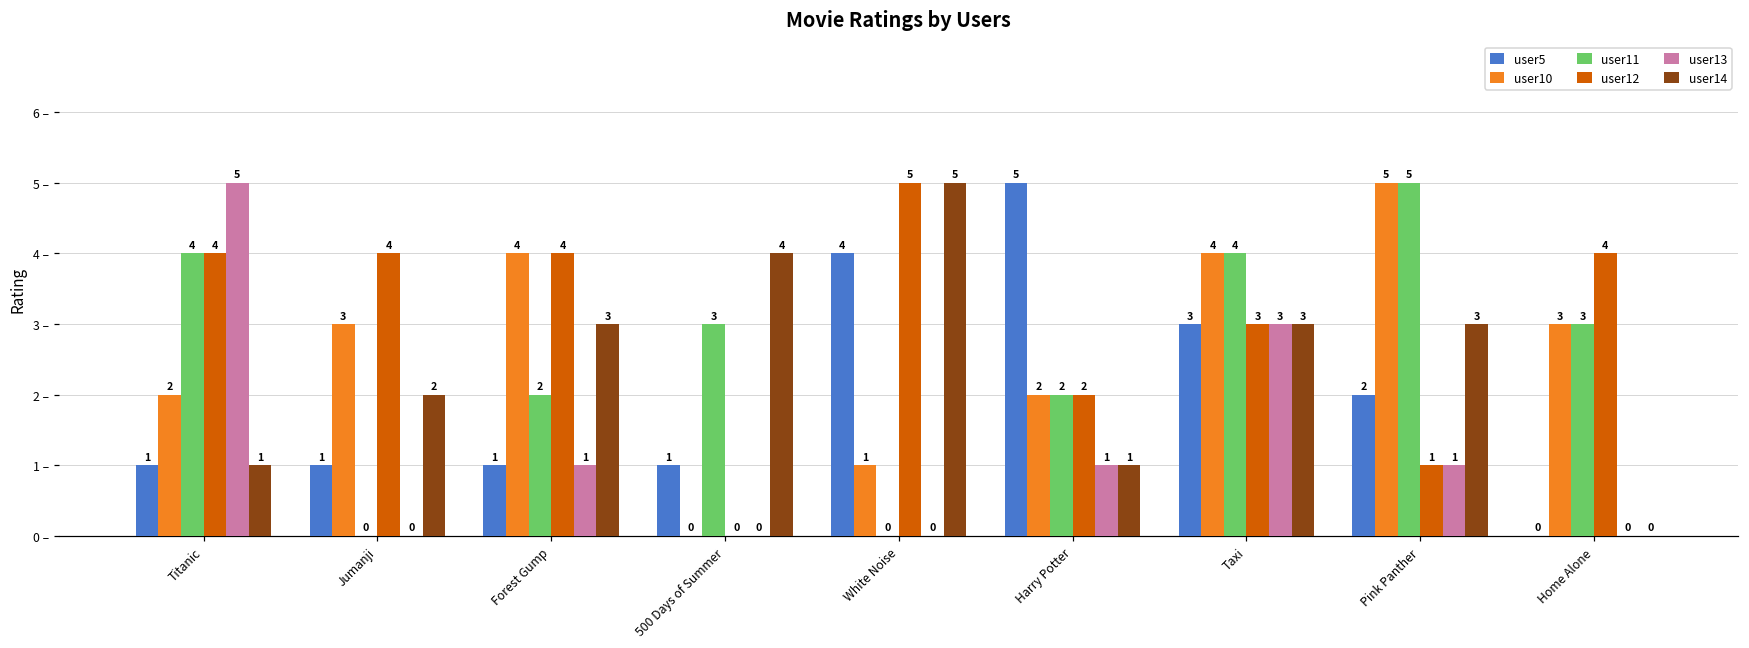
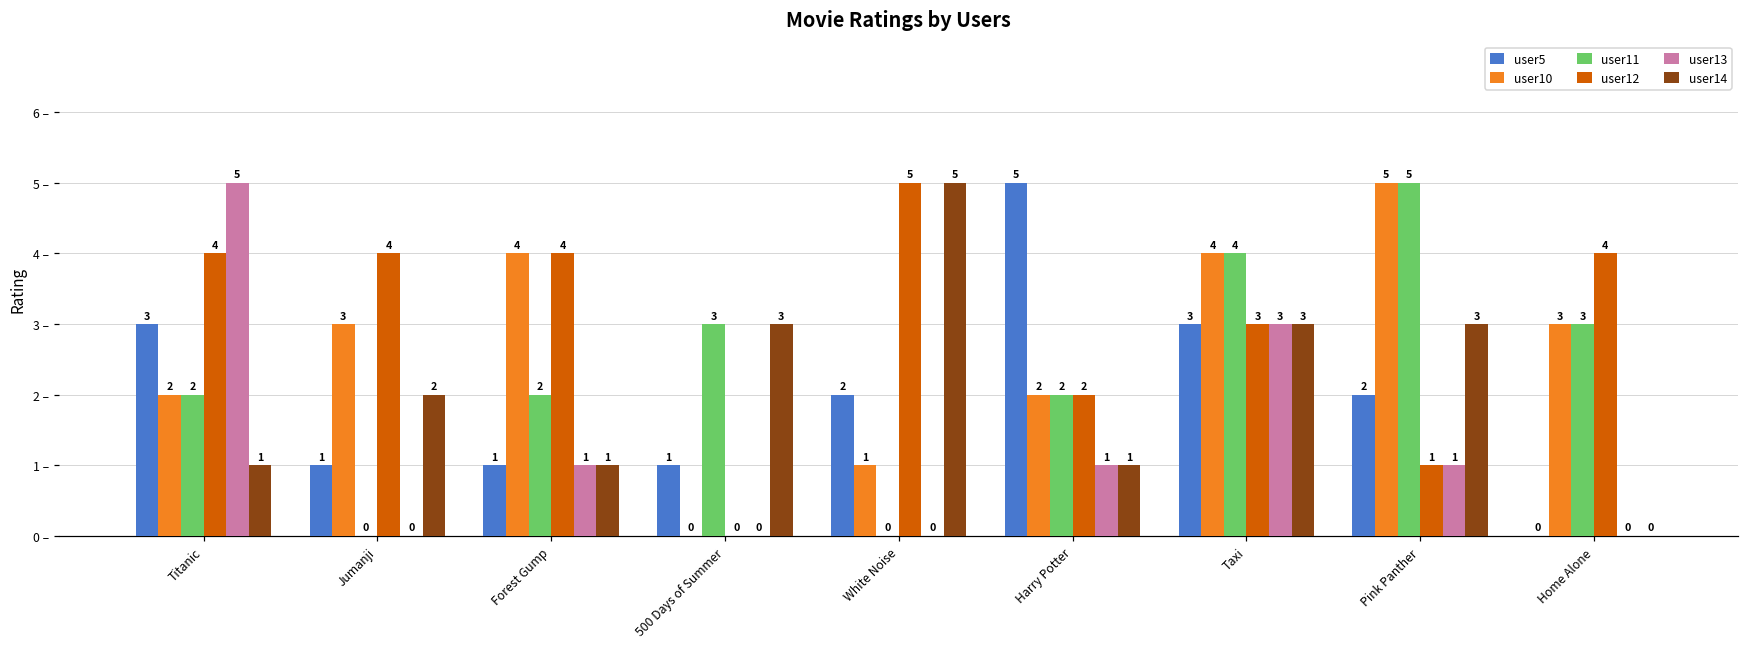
user5, Titanic: 1 -> 3
user11, Titanic: 4 -> 2
user14, Forest Gump: 3 -> 1
user14, 500 Days of Summer: 4 -> 3
user5, White Noise: 4 -> 2
